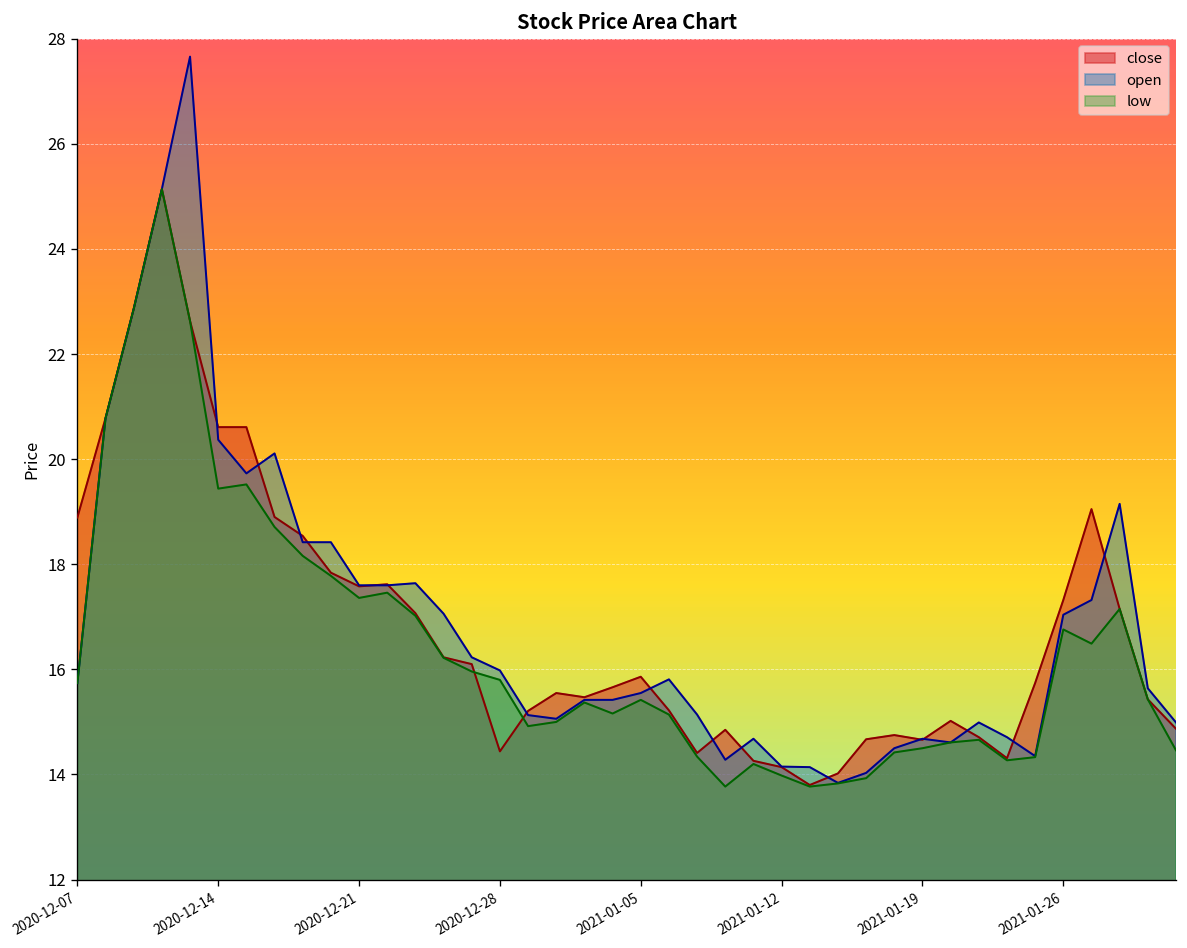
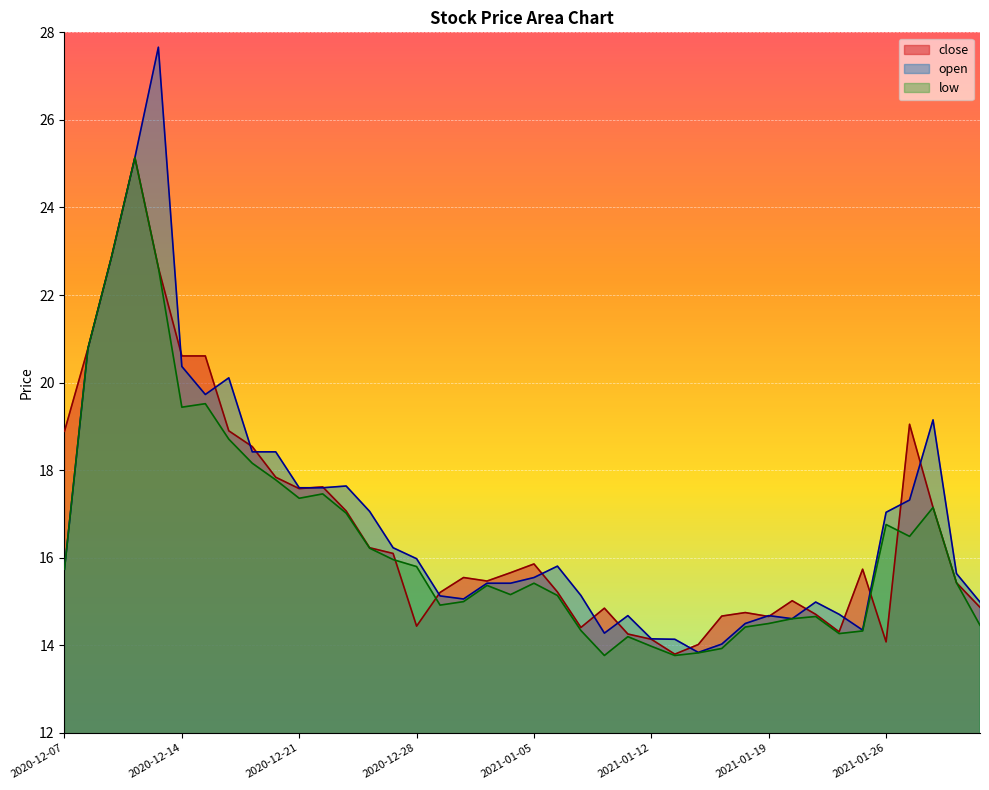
close, 2021-01-26: 17.3 -> 14.1
